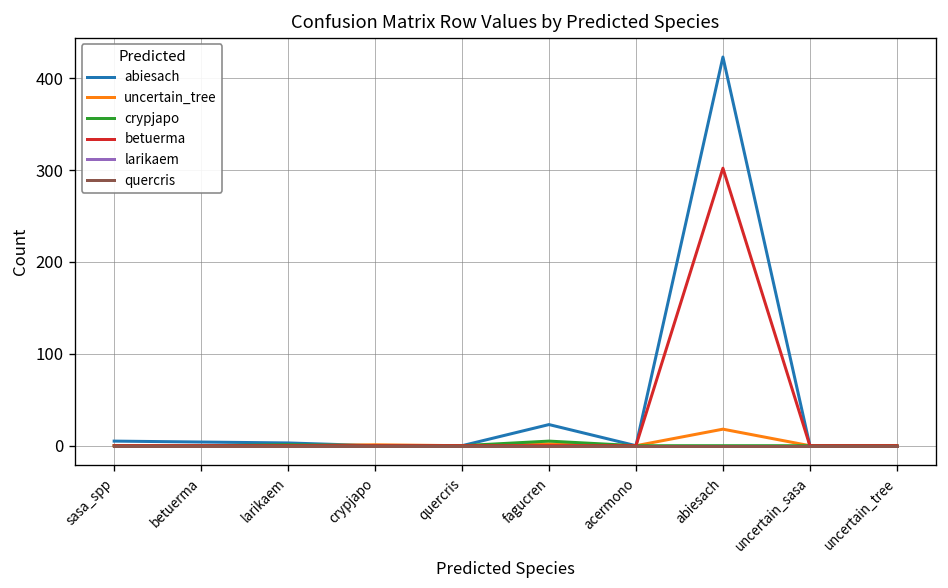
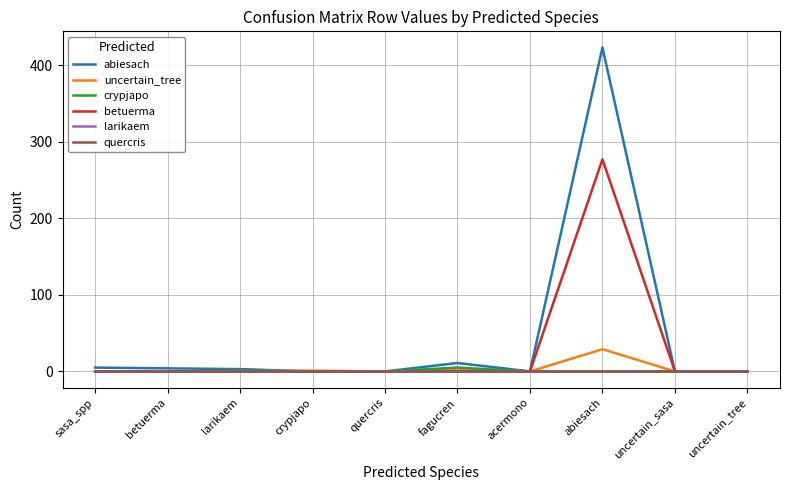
abiesach, fagucren: 20 -> 10
uncertain_tree, abiesach: 20 -> 30
betuerma, abiesach: 300 -> 280
